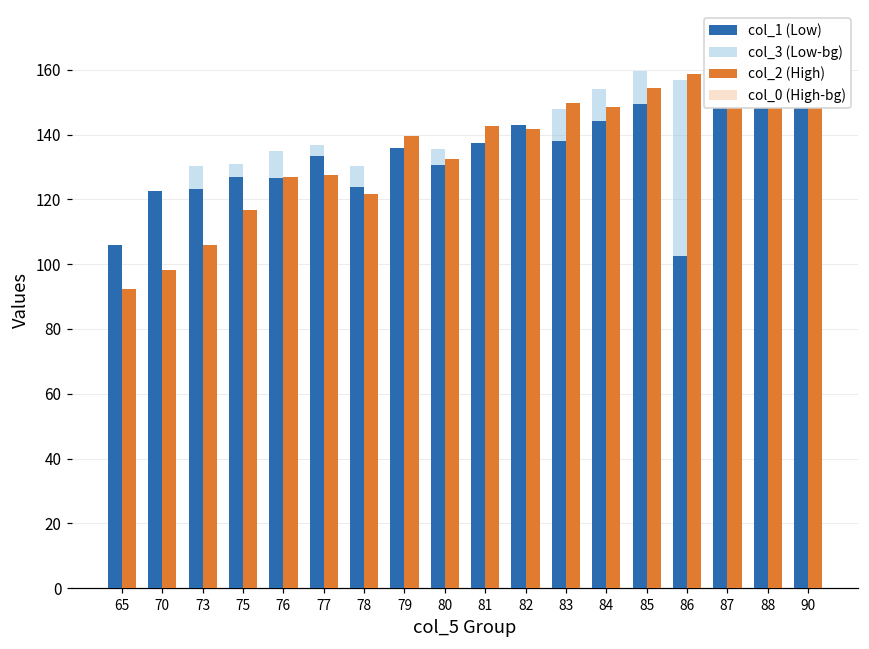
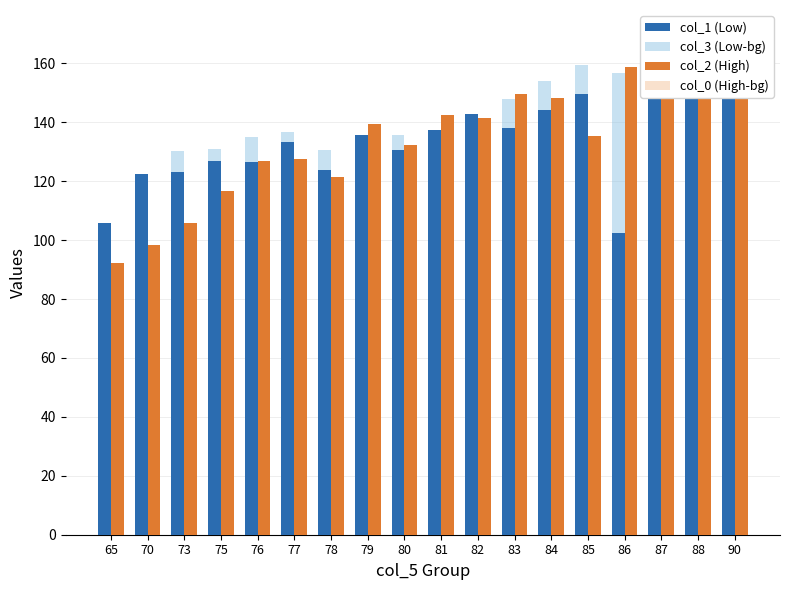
col_2 (High), 85: 155 -> 135
